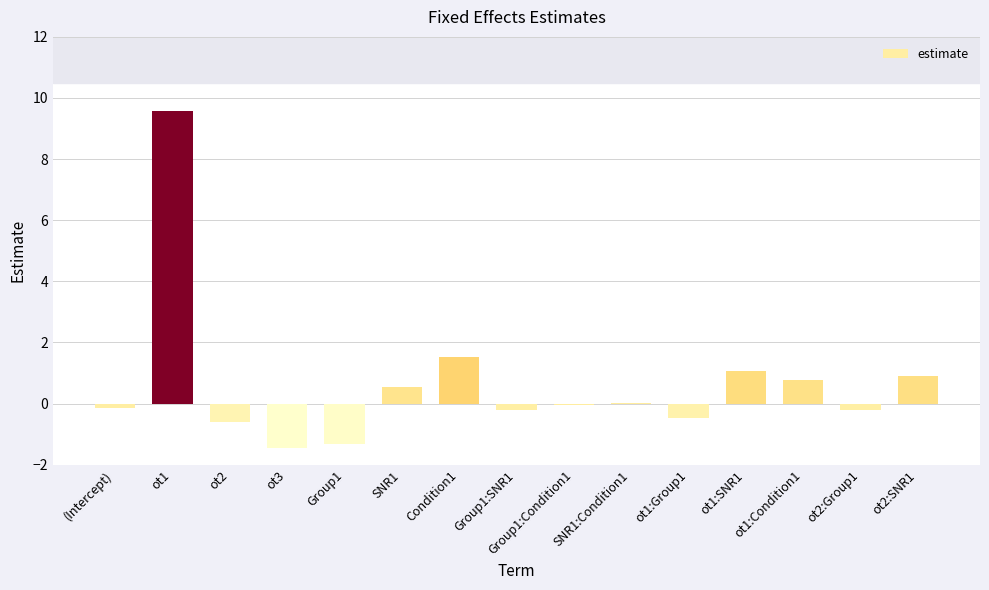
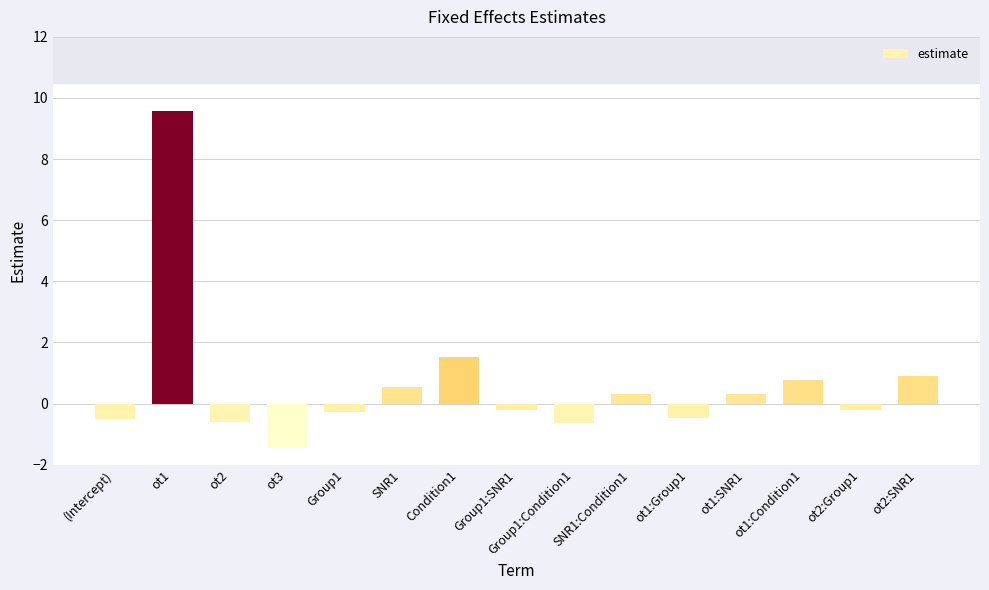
(Intercept): -0.1 -> -0.5
Group1: -1.3 -> -0.3
Group1:Condition1: 0.0 -> -0.7
SNR1:Condition1: 0.0 -> 0.3
ot1:SNR1: 1.1 -> 0.3
